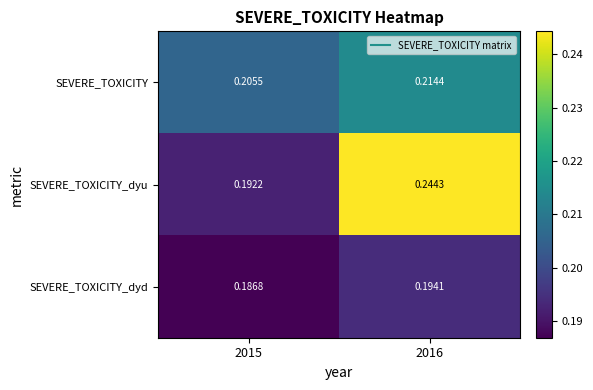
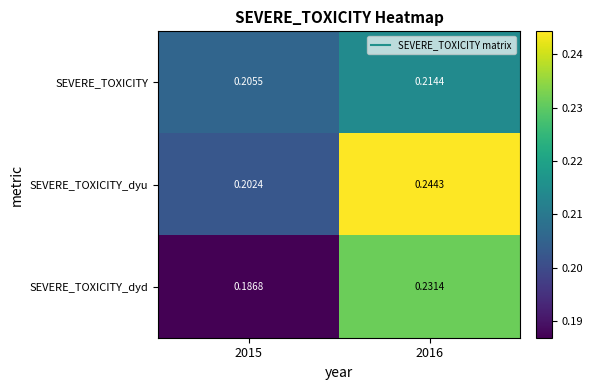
SEVERE_TOXICITY_dyu, 2015: 0.1922 -> 0.2024
SEVERE_TOXICITY_dyd, 2016: 0.1941 -> 0.2314
